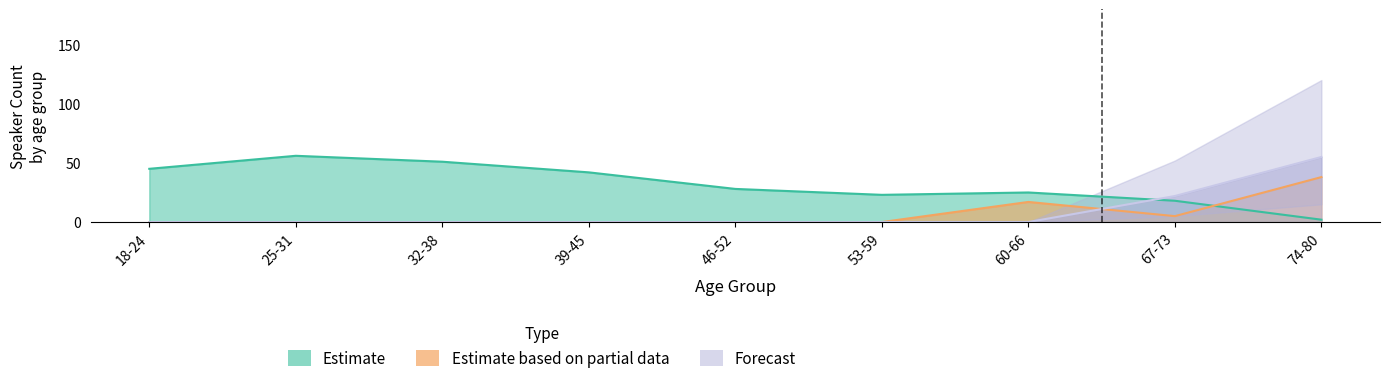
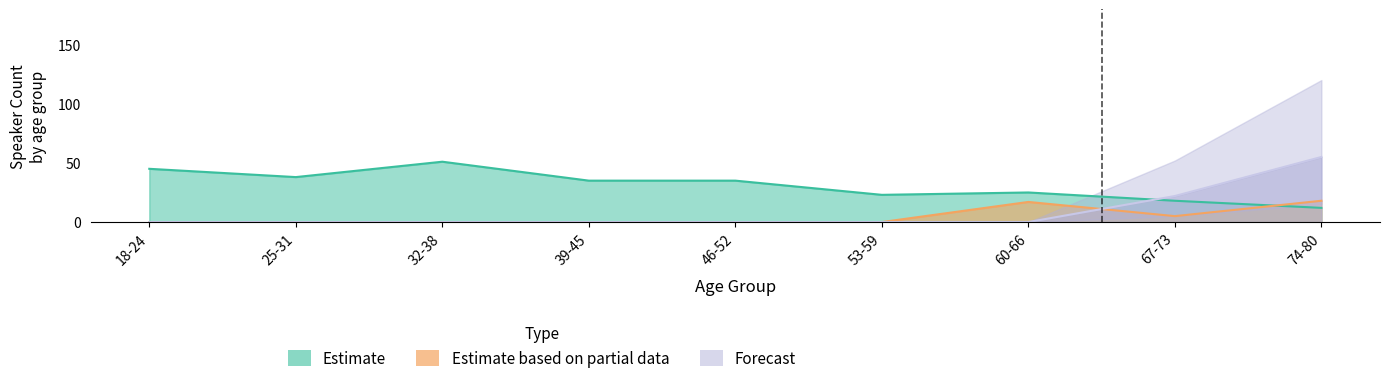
Estimate, 25-31: 56 -> 38
Estimate, 39-45: 42 -> 35
Estimate, 46-52: 28 -> 35
Estimate, 74-80: 2 -> 12
Estimate based on partial data, 74-80: 38 -> 18
